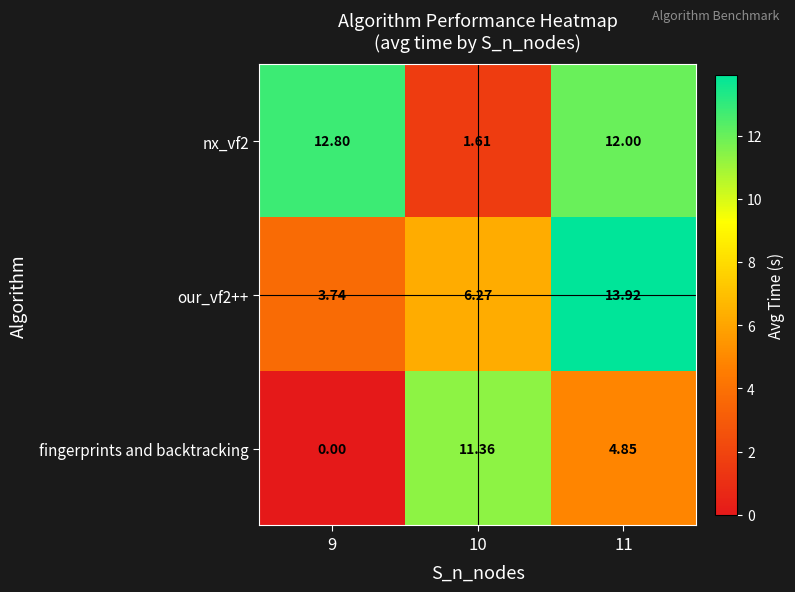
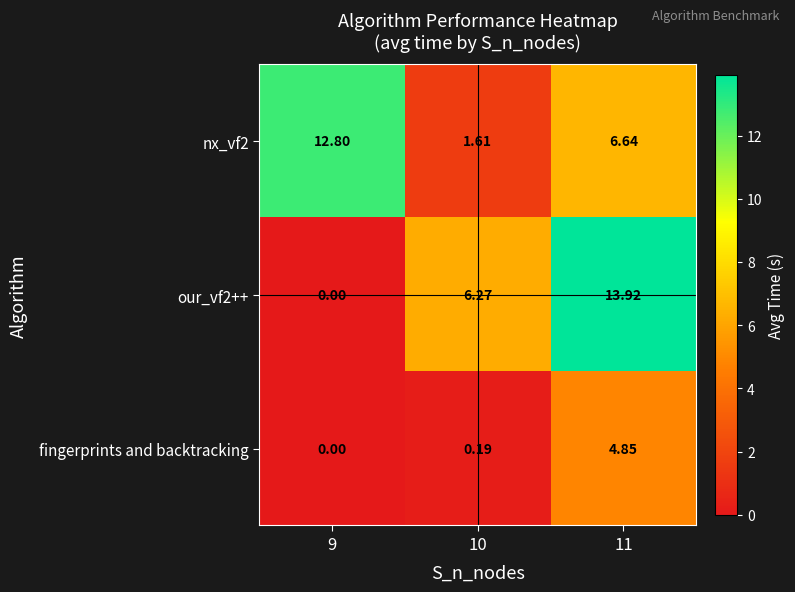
nx_vf2, 11: 12.00 -> 6.64
our_vf2++, 9: 3.74 -> 0.00
fingerprints and backtracking, 10: 11.36 -> 0.19
